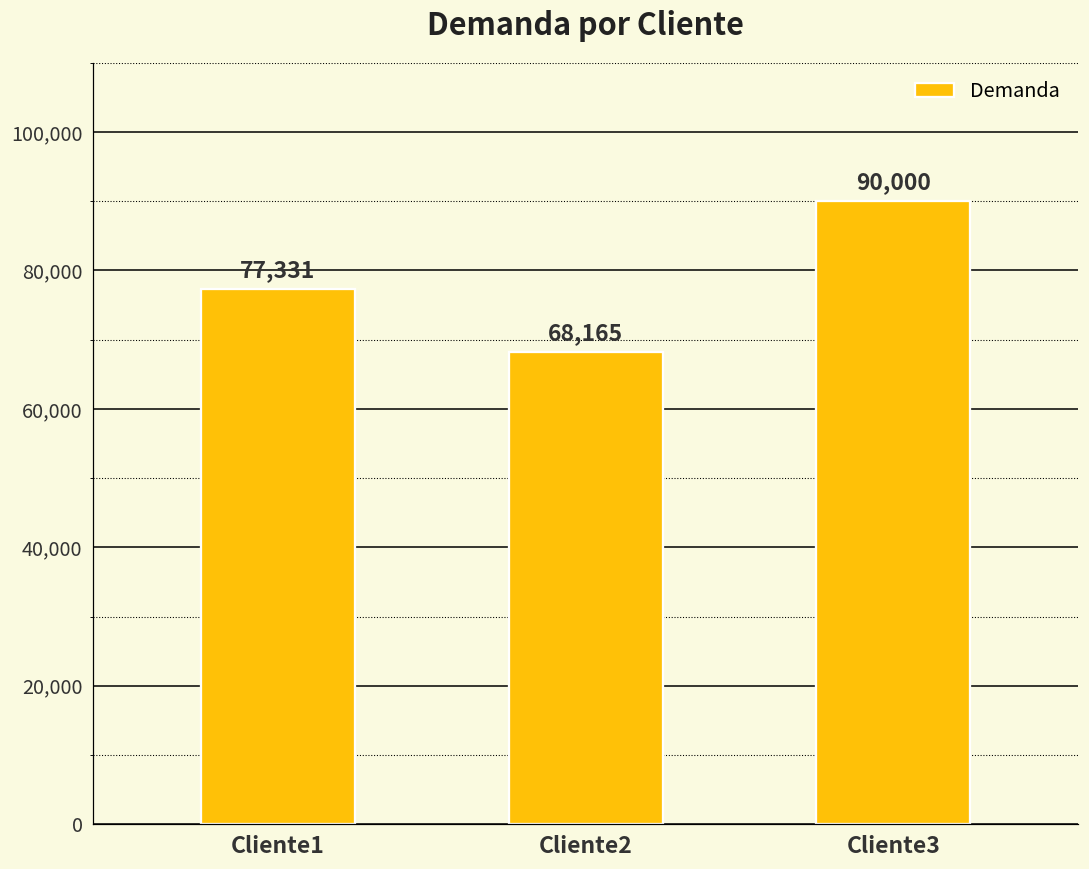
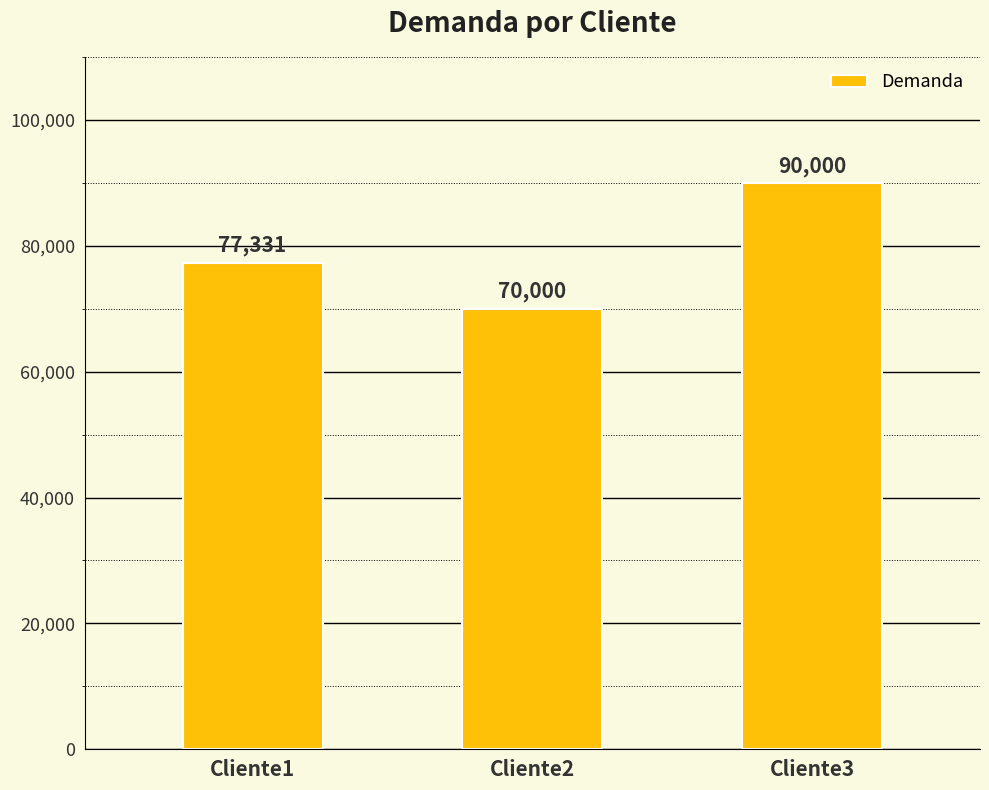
Cliente2: 68,165 -> 70,000
